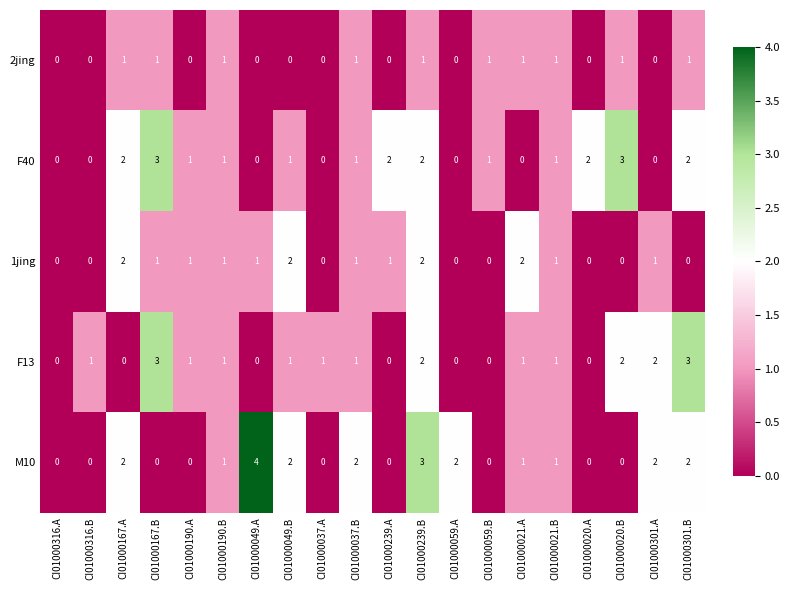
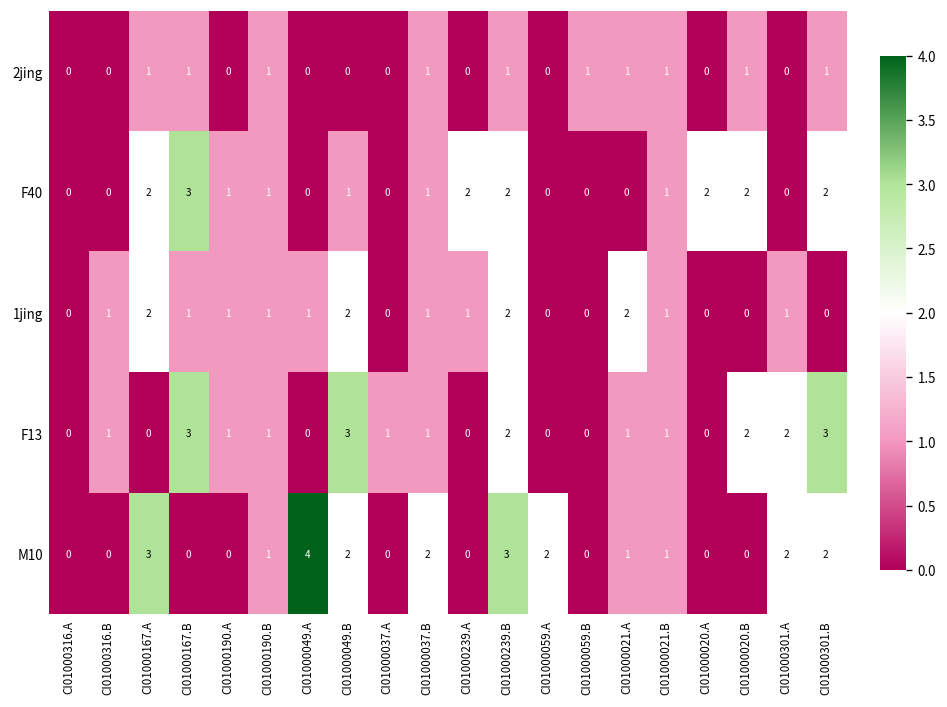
F40, CI01000059.B: 1 -> 0
F40, CI01000020.B: 3 -> 2
1jing, CI01000316.B: 0 -> 1
F13, CI01000049.B: 1 -> 3
M10, CI01000167.A: 2 -> 3
